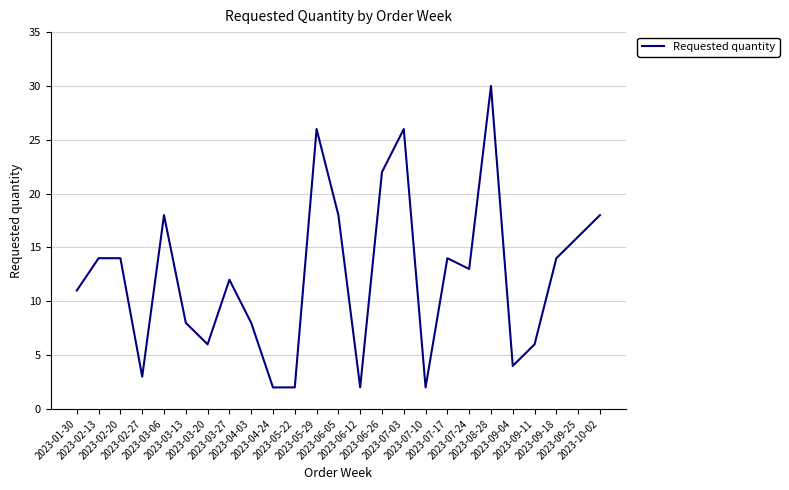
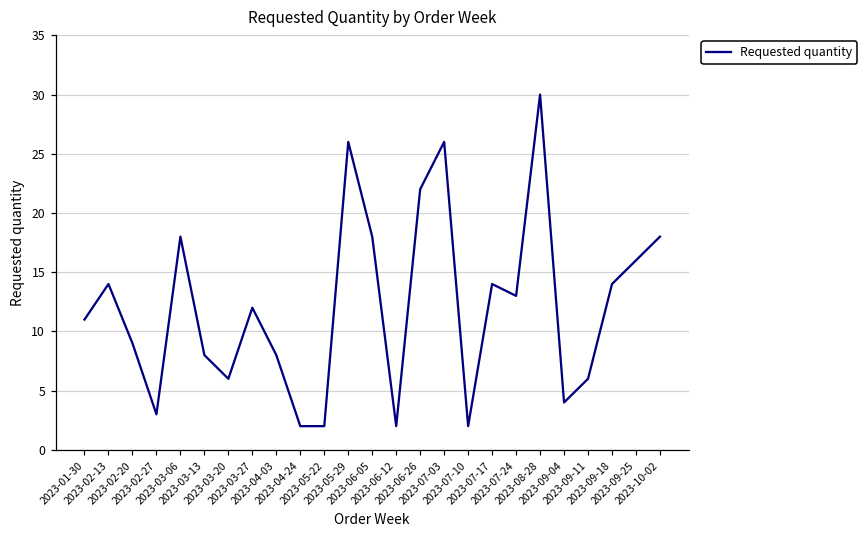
2023-02-20: 14 -> 9
